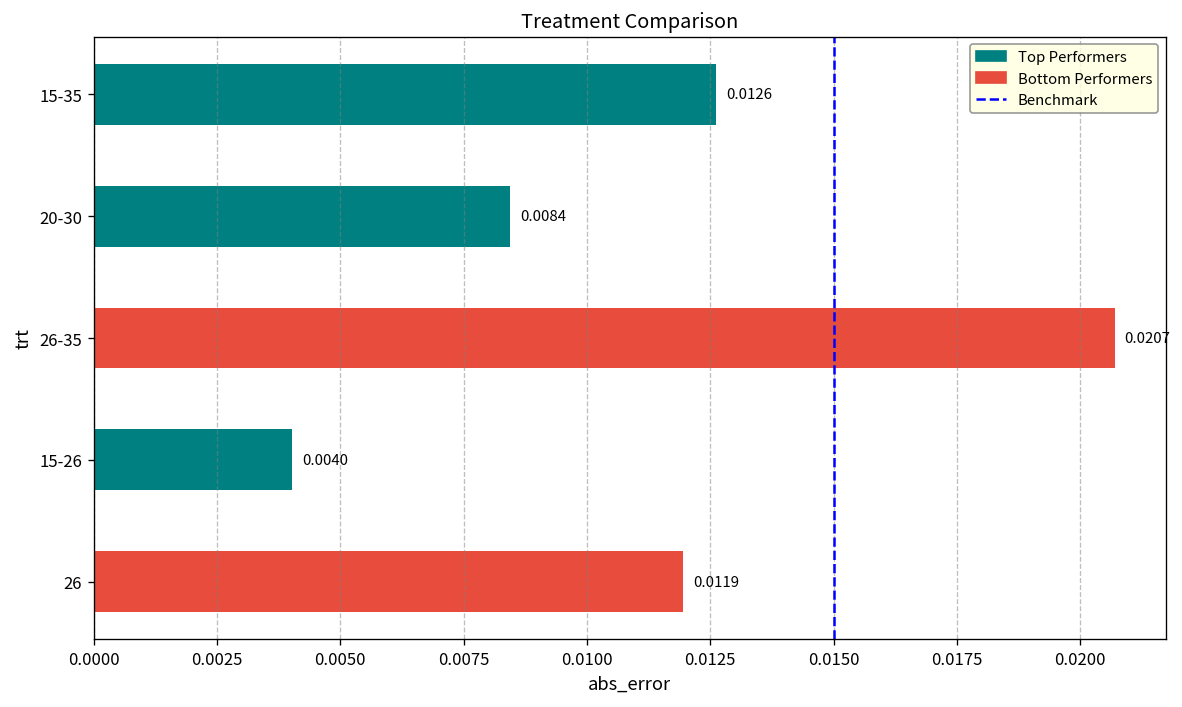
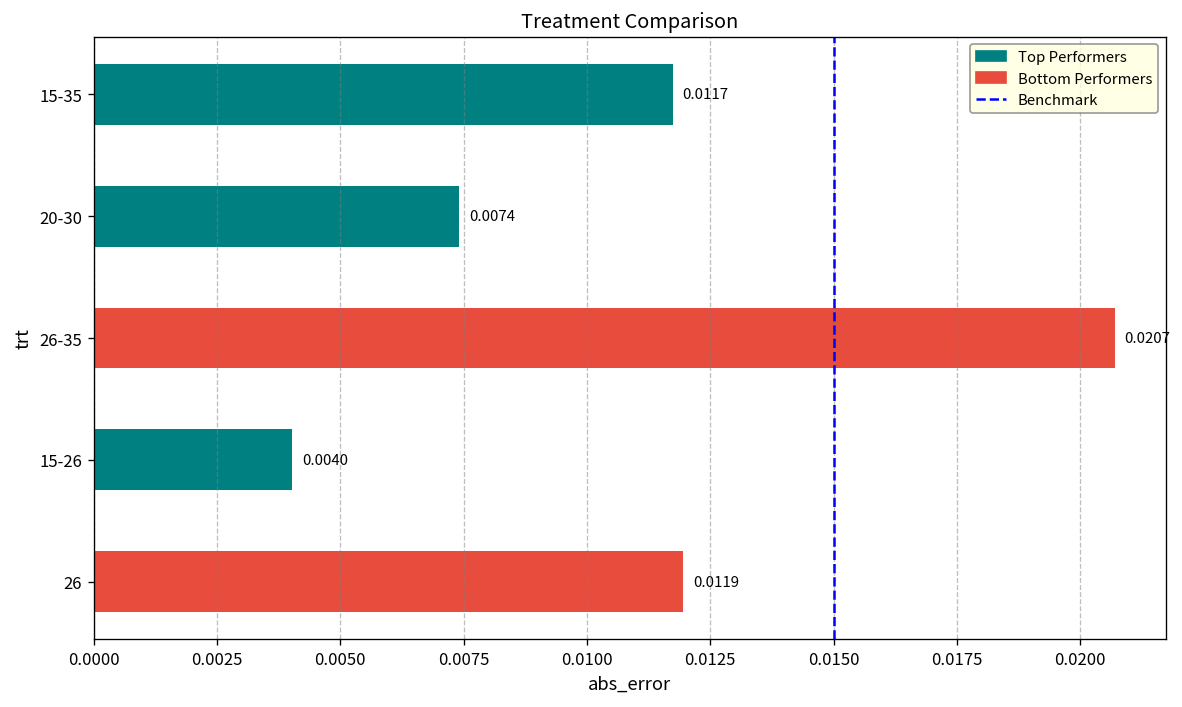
15-35: 0.0126 -> 0.0117
20-30: 0.0084 -> 0.0074
